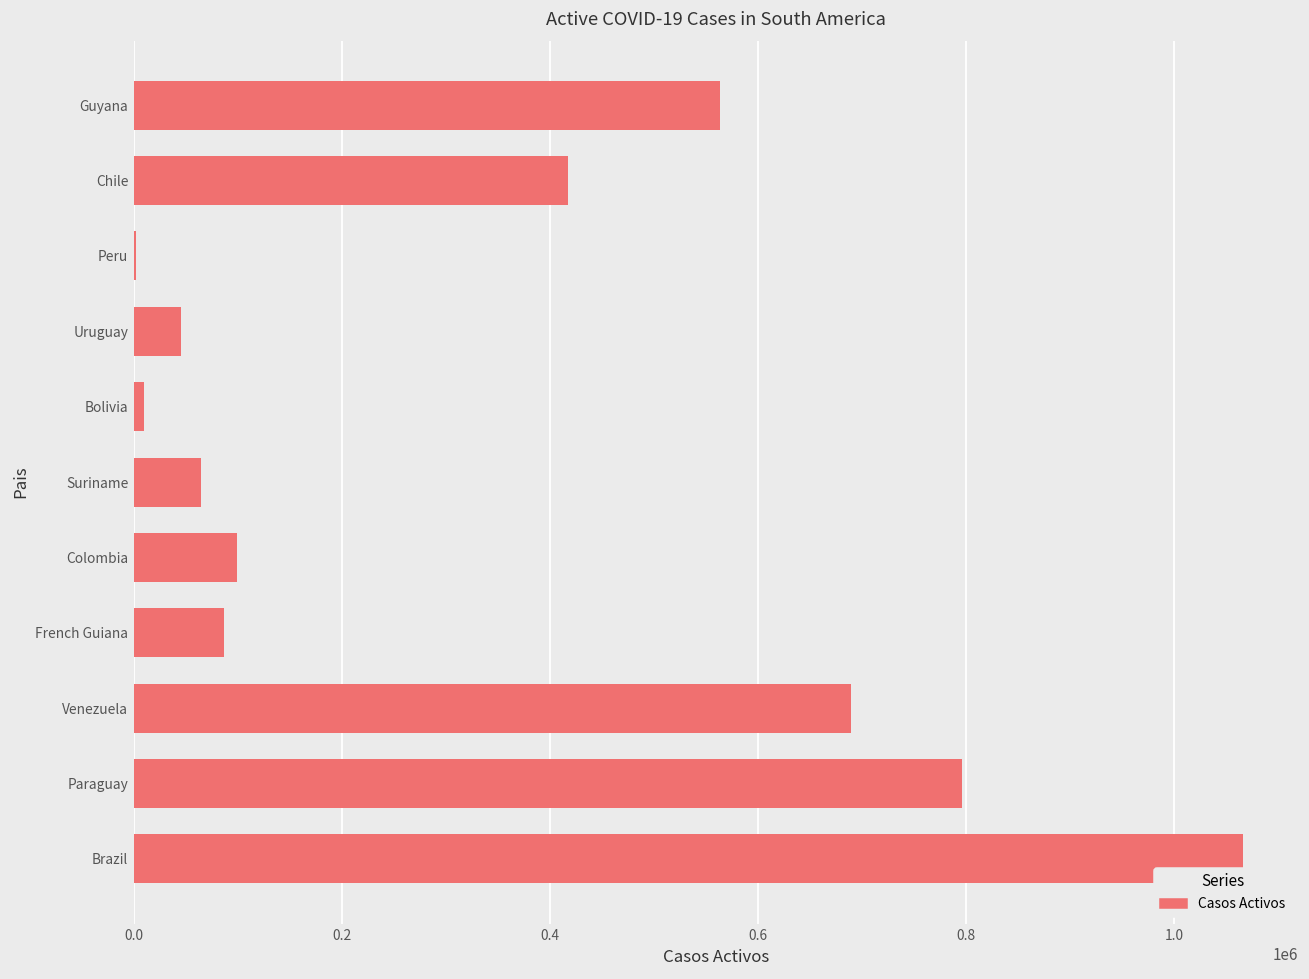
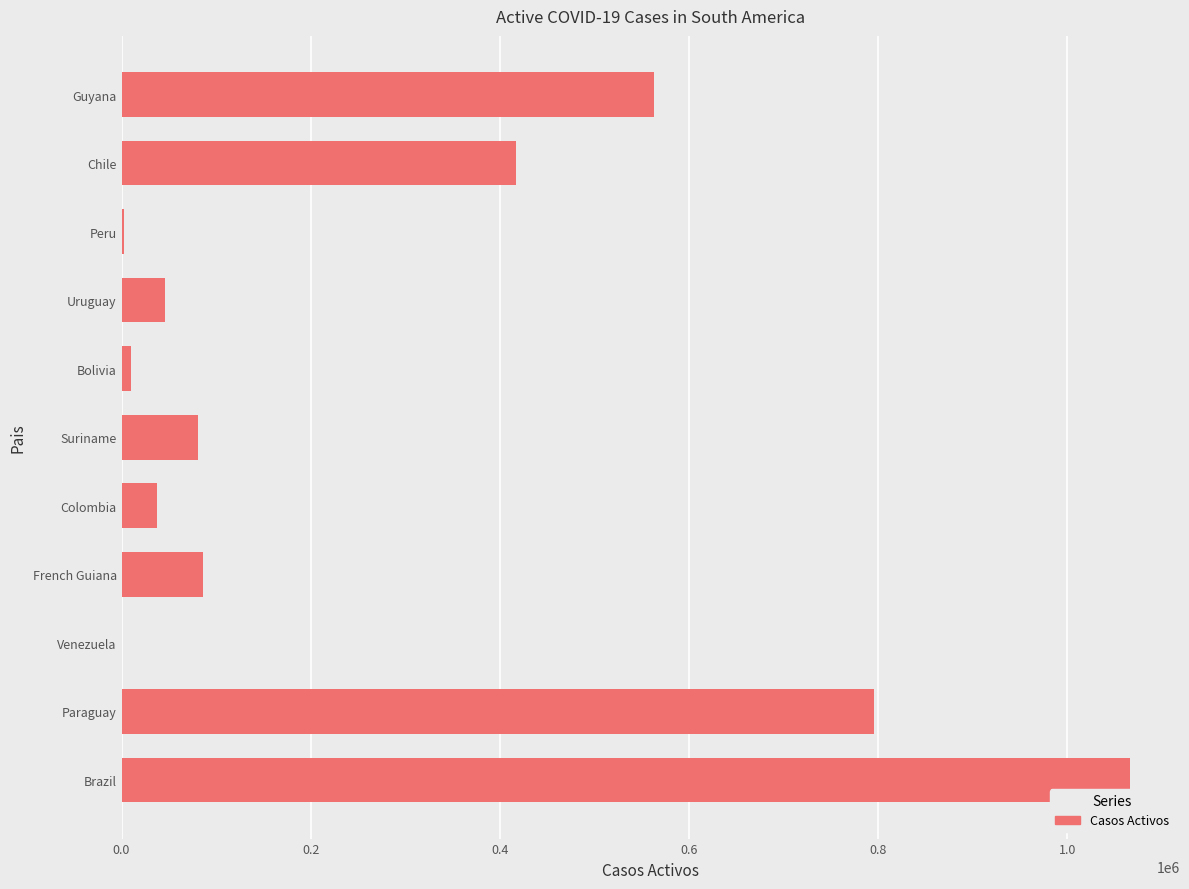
Suriname: 60000 -> 80000
Colombia: 100000 -> 40000
Venezuela: 690000 -> 0
